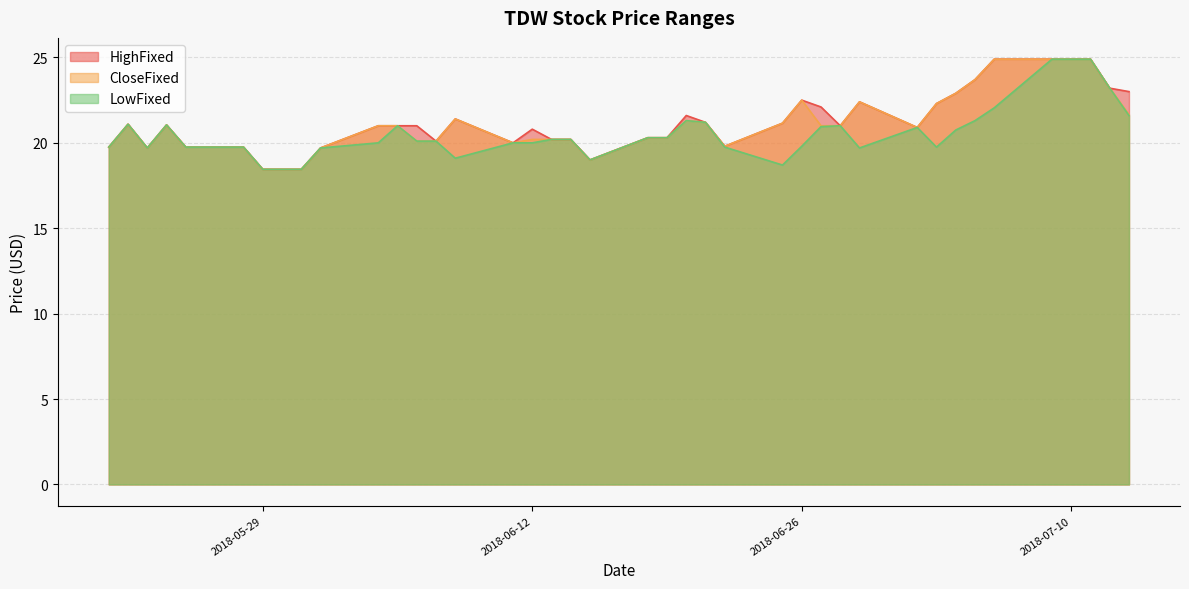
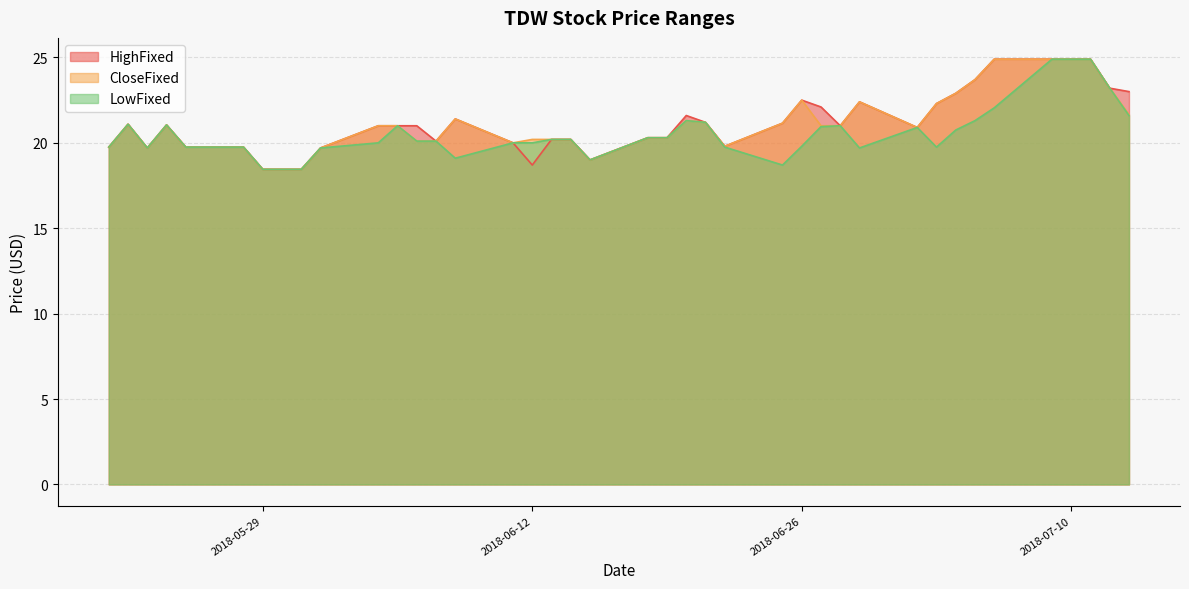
HighFixed, 2018-06-12: 20.8 -> 18.7
